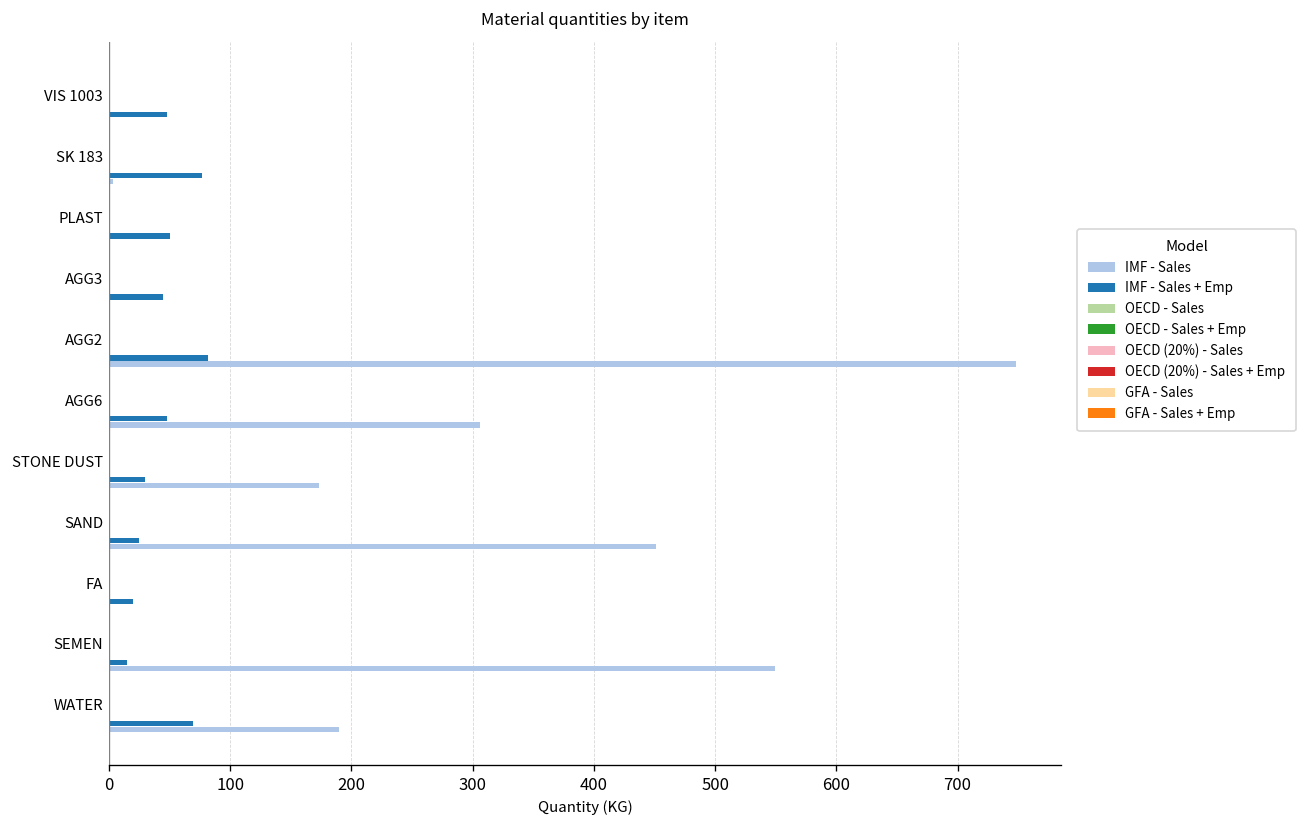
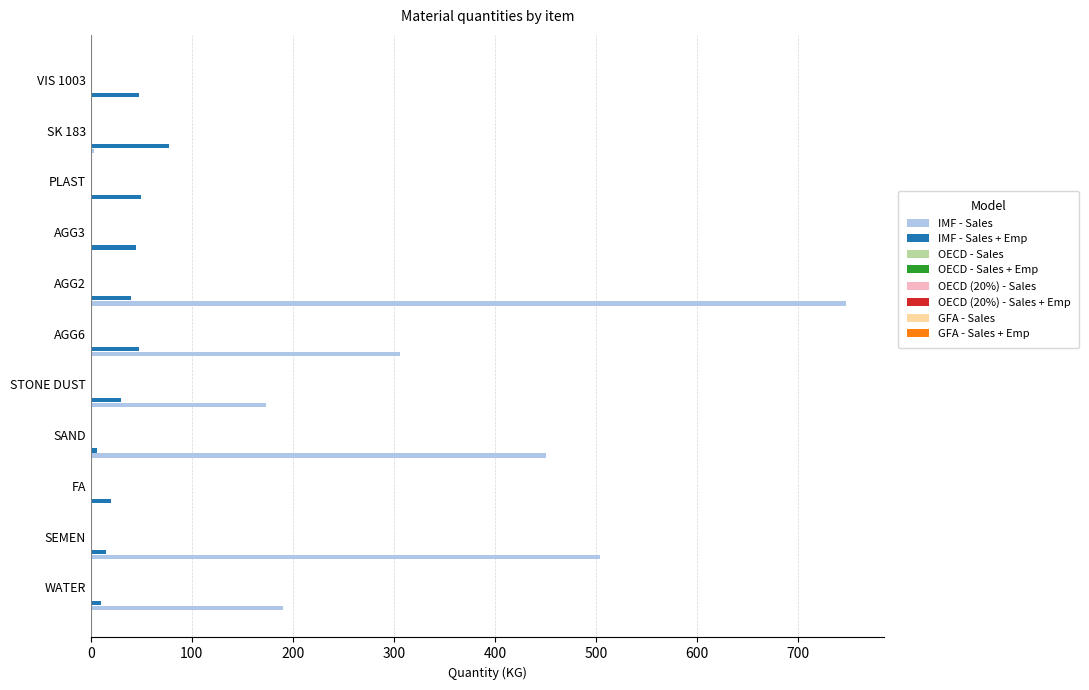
IMF - Sales + Emp, AGG2: 82 -> 40
IMF - Sales + Emp, SAND: 25 -> 6
IMF - Sales, SEMEN: 549 -> 504
IMF - Sales + Emp, WATER: 69 -> 10
